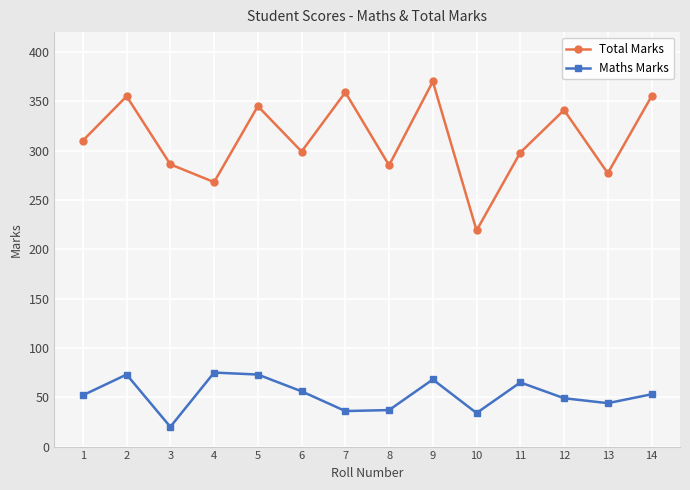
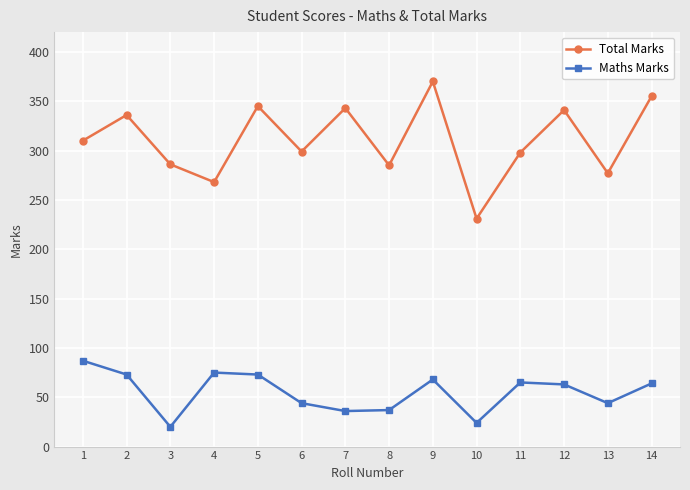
Maths Marks, 1: 50 -> 90
Total Marks, 2: 360 -> 340
Maths Marks, 6: 60 -> 40
Total Marks, 7: 360 -> 340
Total Marks, 10: 220 -> 230
Maths Marks, 10: 30 -> 20
Maths Marks, 12: 50 -> 60
Maths Marks, 14: 50 -> 60
